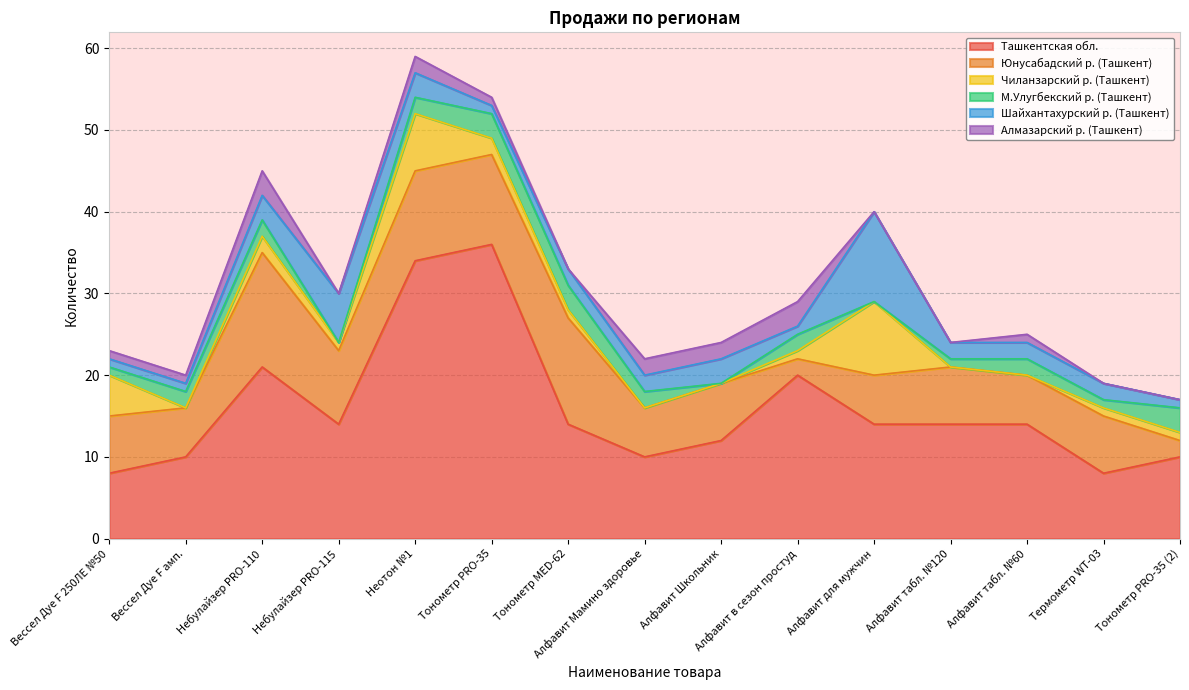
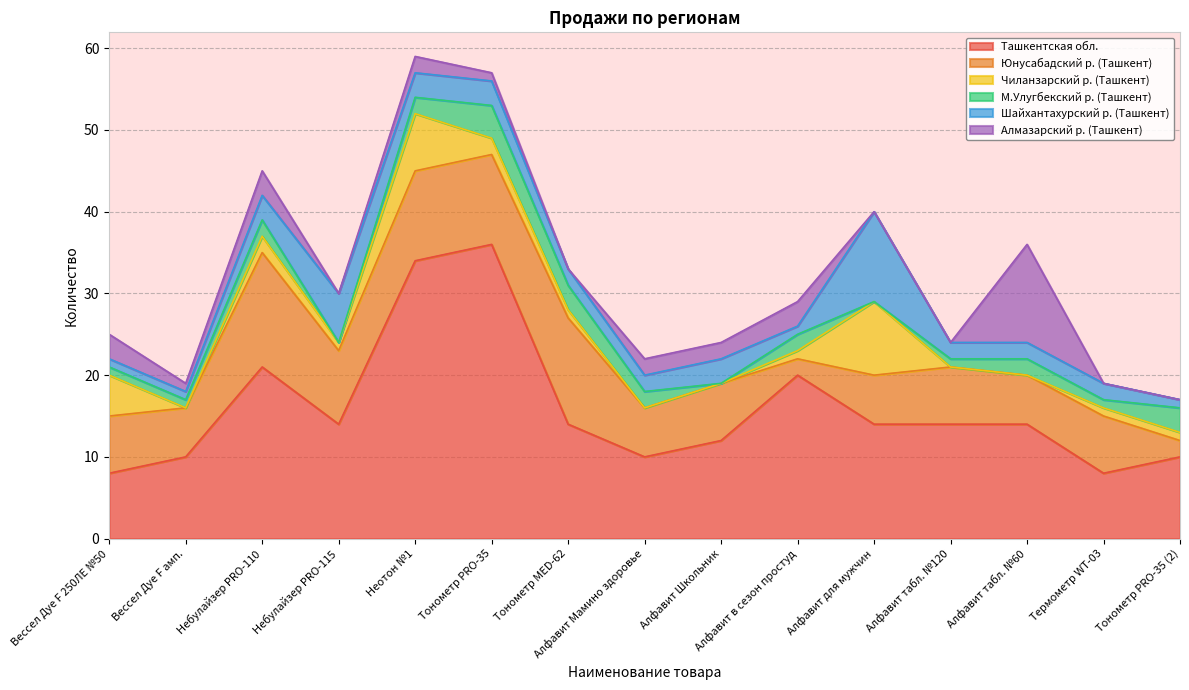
Алмазарский р. (Ташкент), Вессел Дуе F 250ЛЕ №50: 1 -> 3
М.Улугбекский р. (Ташкент), Вессел Дуе F амп.: 2 -> 1
М.Улугбекский р. (Ташкент), Тонометр PRO-35: 3 -> 4
Шайхантахурский р. (Ташкент), Тонометр PRO-35: 1 -> 3
Алмазарский р. (Ташкент), Алфавит табл. №60: 1 -> 12
